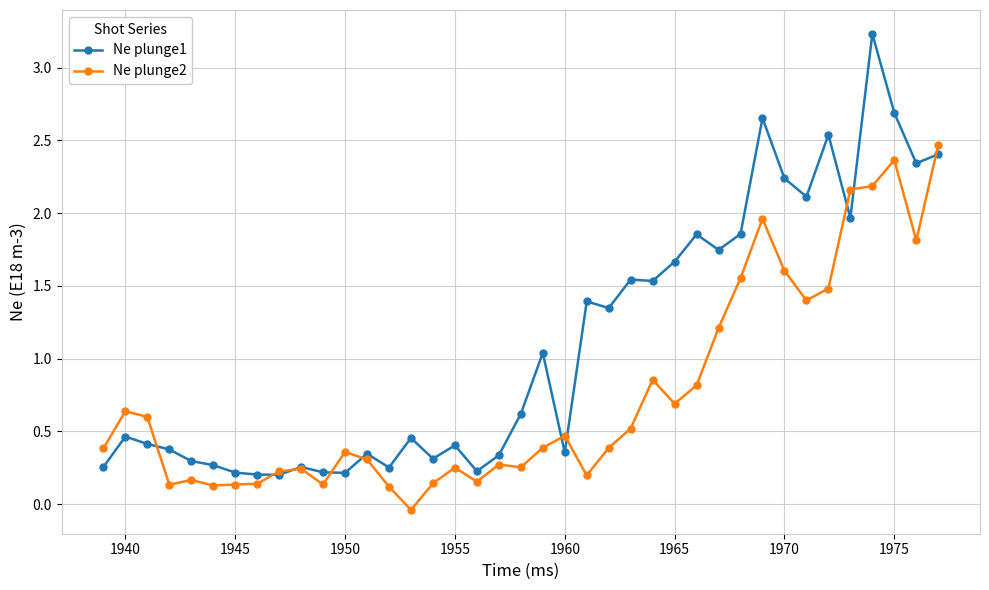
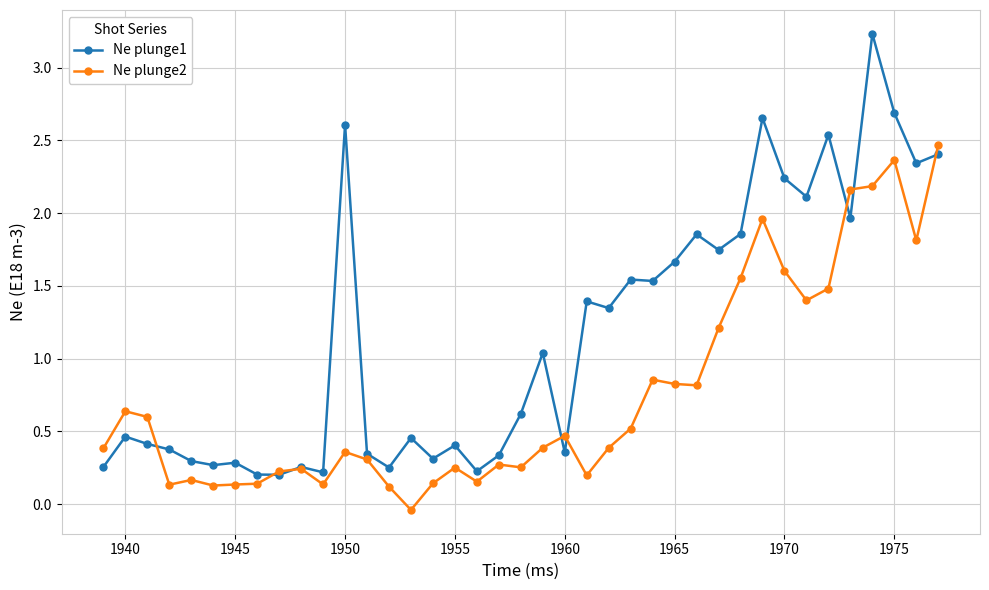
Ne plunge1, 1945: 0.22 -> 0.28
Ne plunge1, 1950: 0.21 -> 2.61
Ne plunge2, 1965: 0.69 -> 0.83
